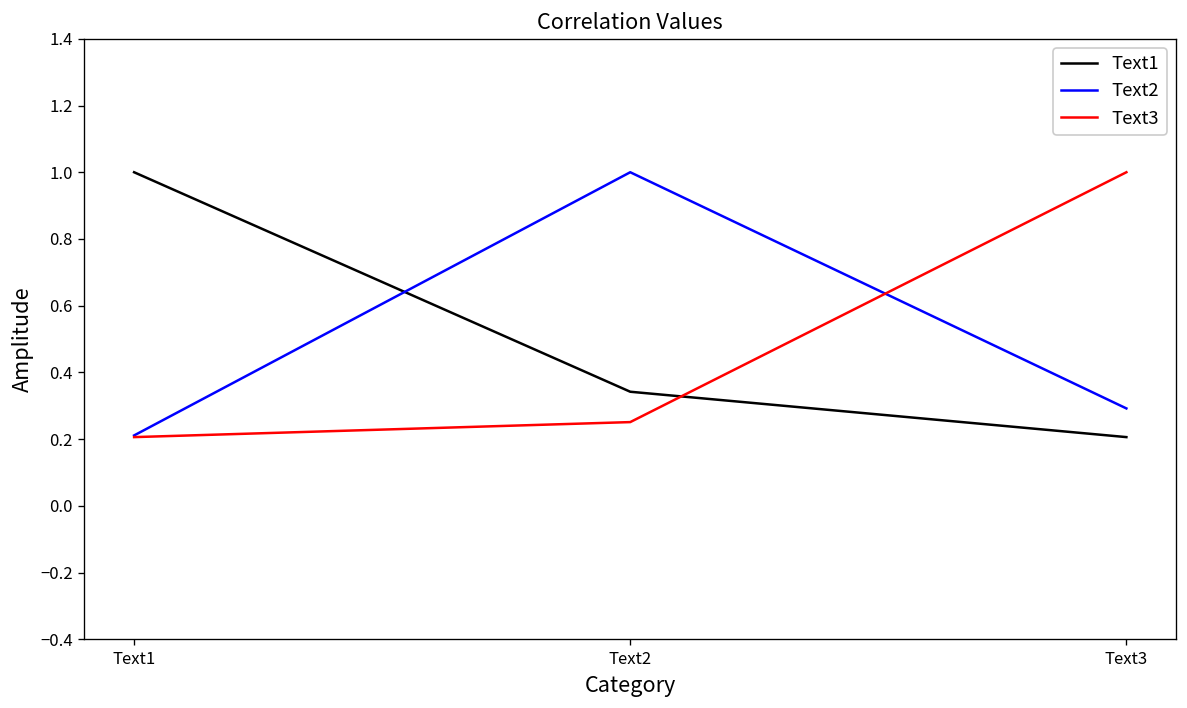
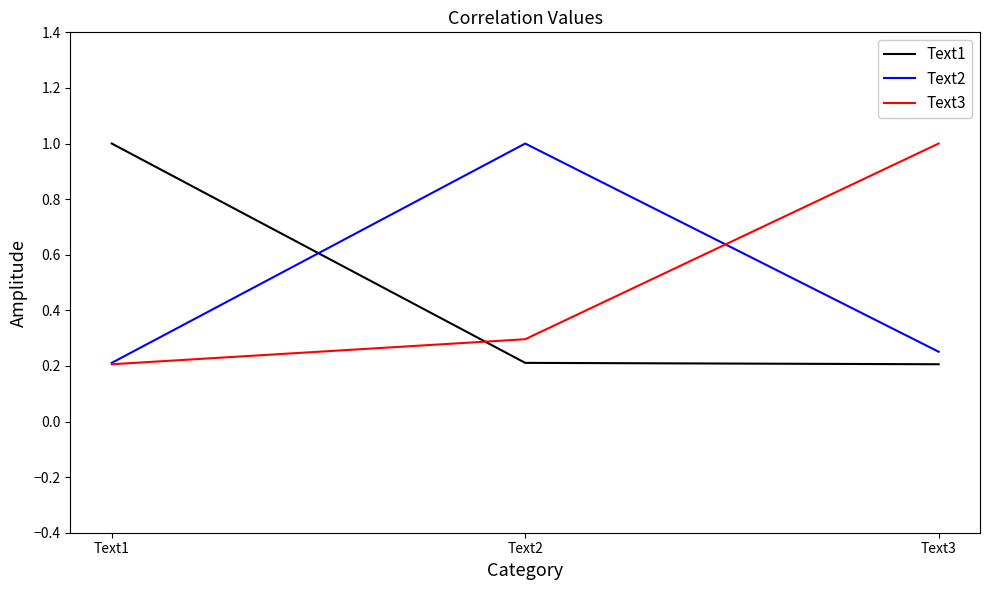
Text1, Text2: 0.34 -> 0.21
Text3, Text2: 0.25 -> 0.30
Text2, Text3: 0.29 -> 0.25
